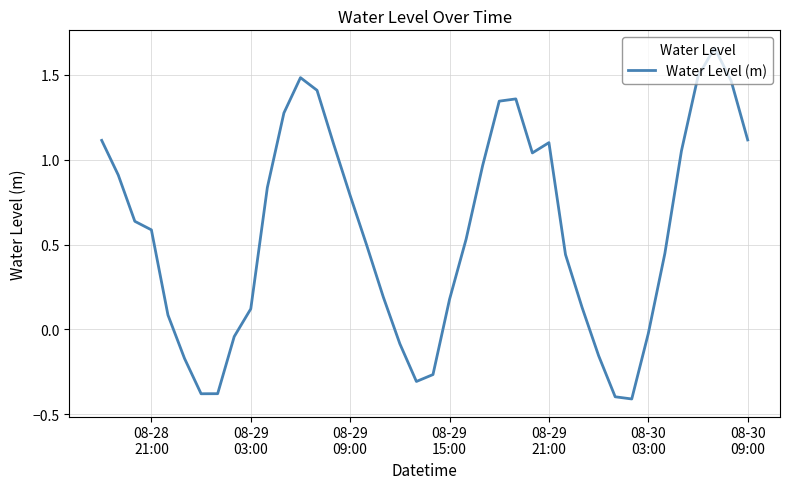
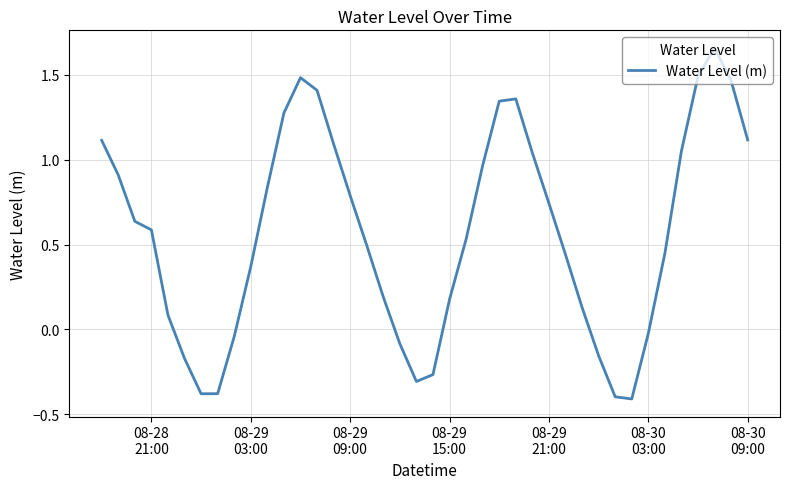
08-29 03:00: 0.12 -> 0.37
08-29 21:00: 1.10 -> 0.74
